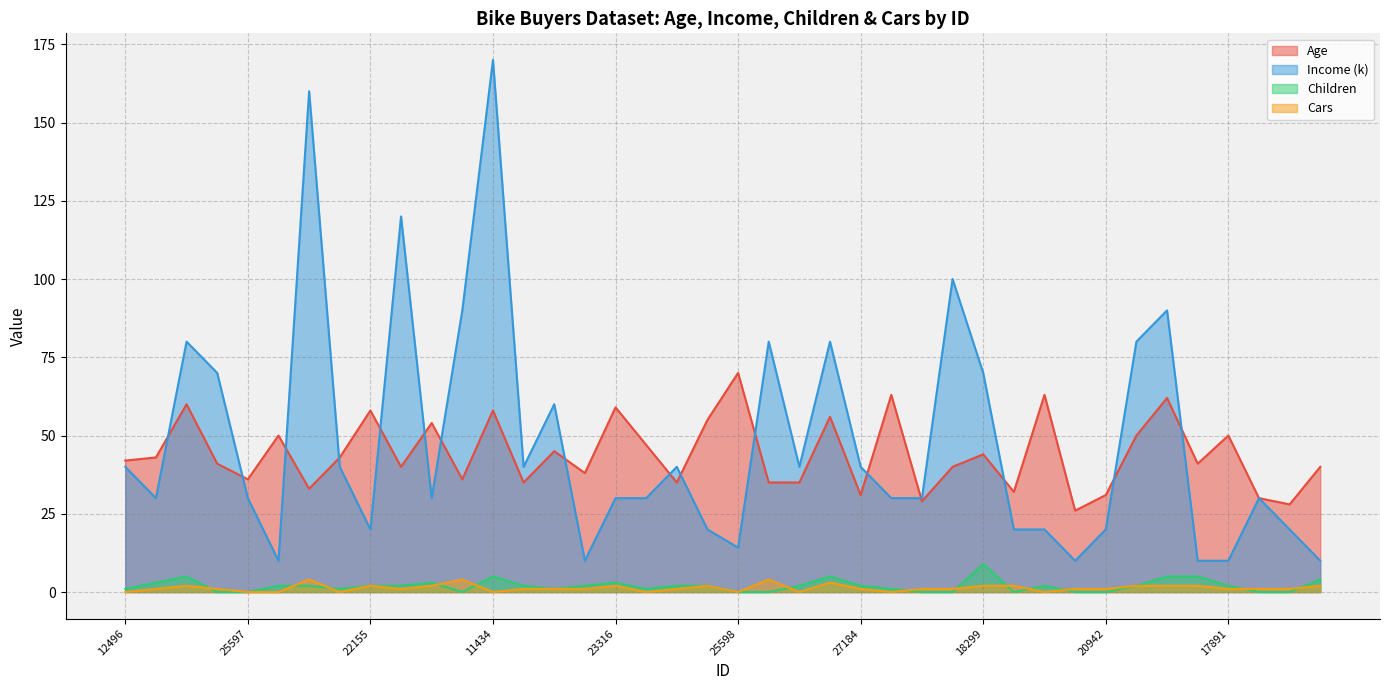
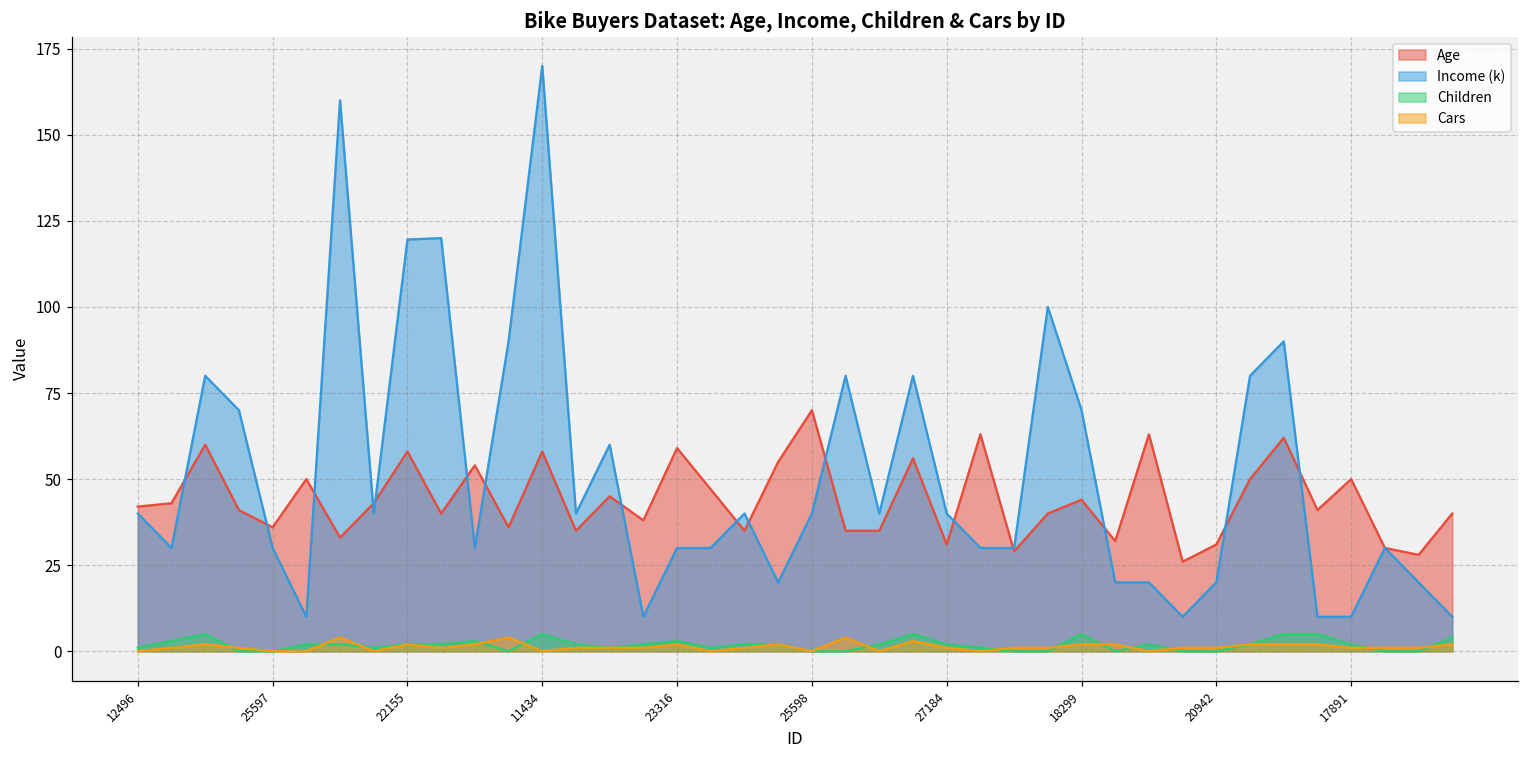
Income (k), 22155: 20 -> 120
Income (k), 25598: 14 -> 40
Children, 18299: 9 -> 5
